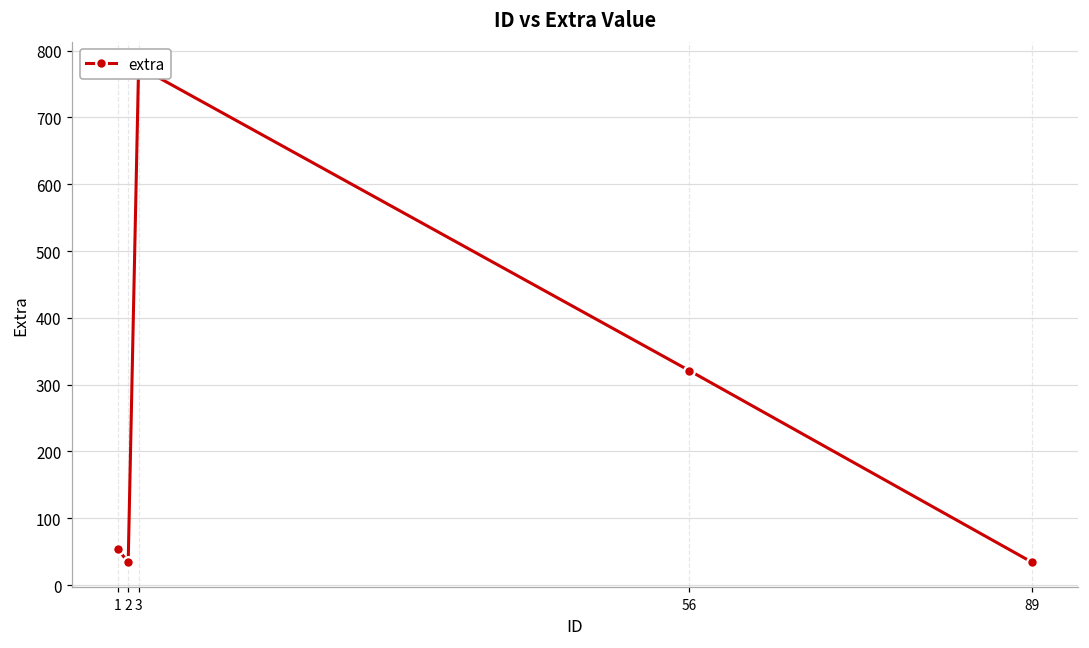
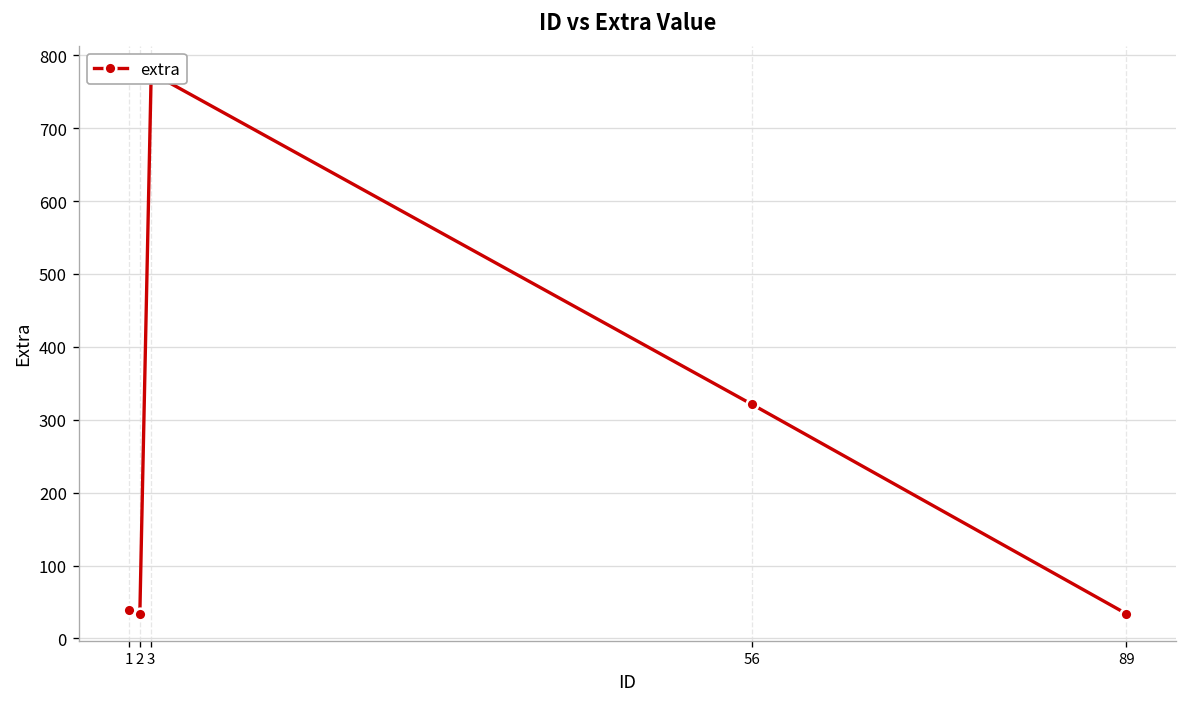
1: 50 -> 40
